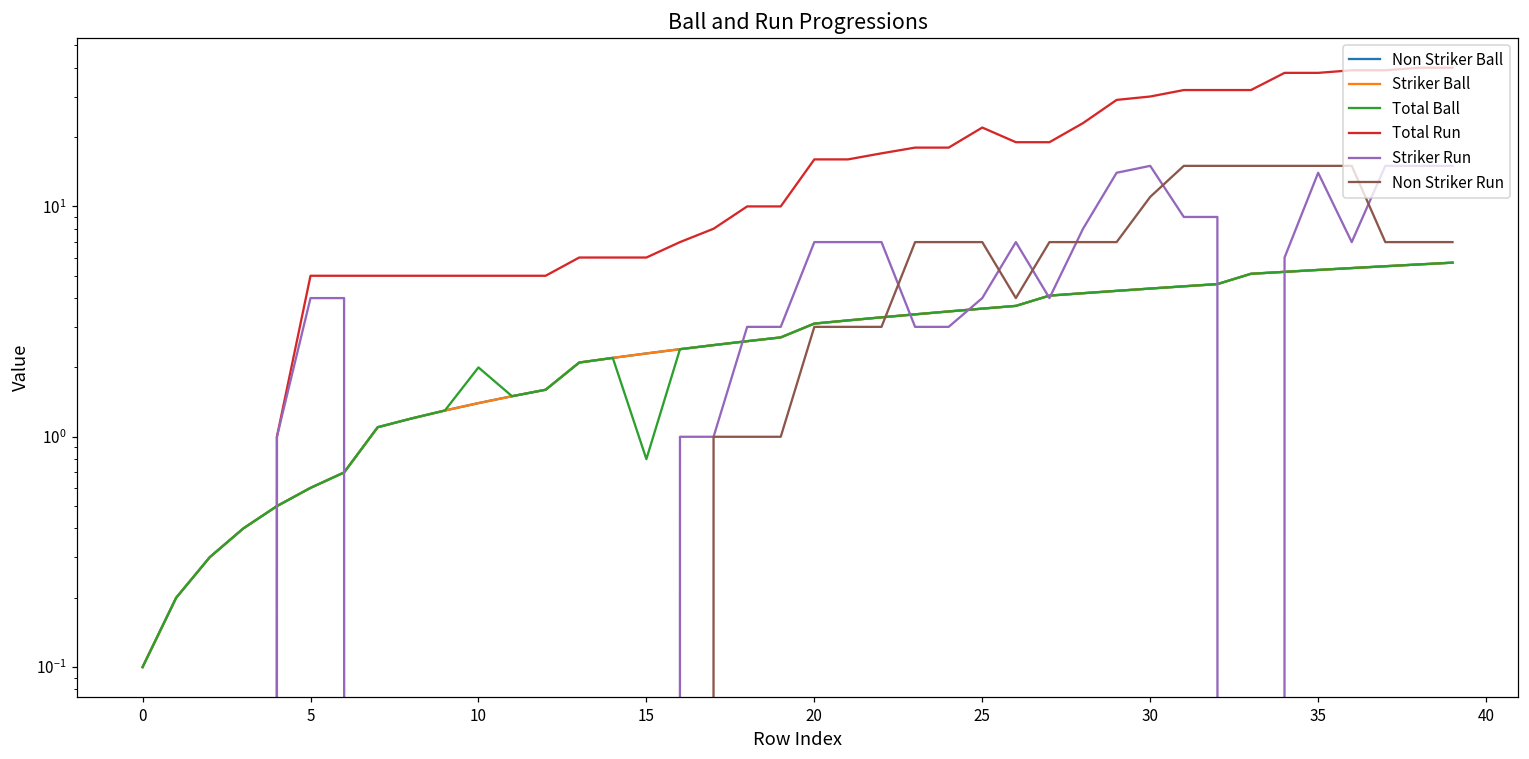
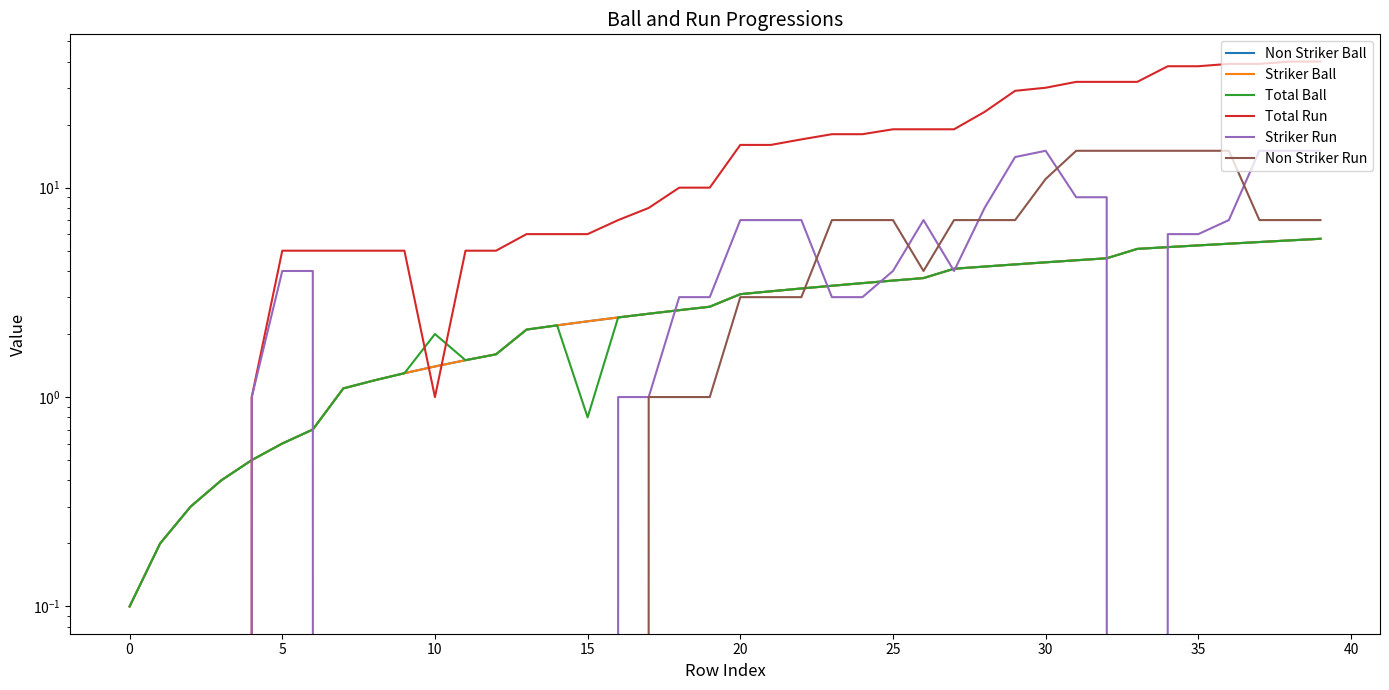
Total Run, 10: 5 -> 1
Total Run, 25: 22 -> 19
Striker Run, 35: 14 -> 6
